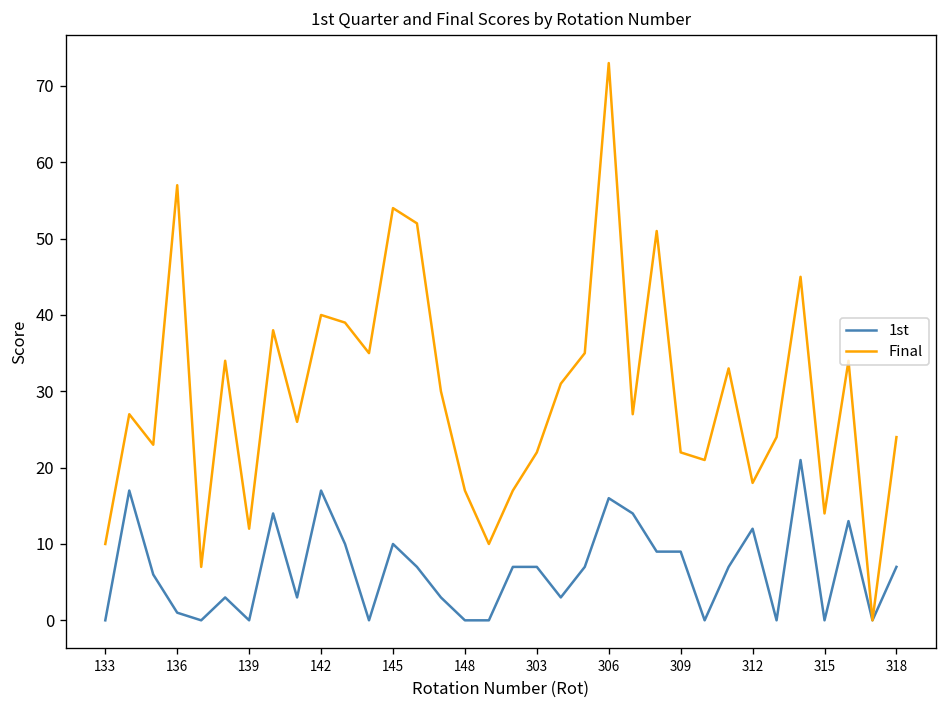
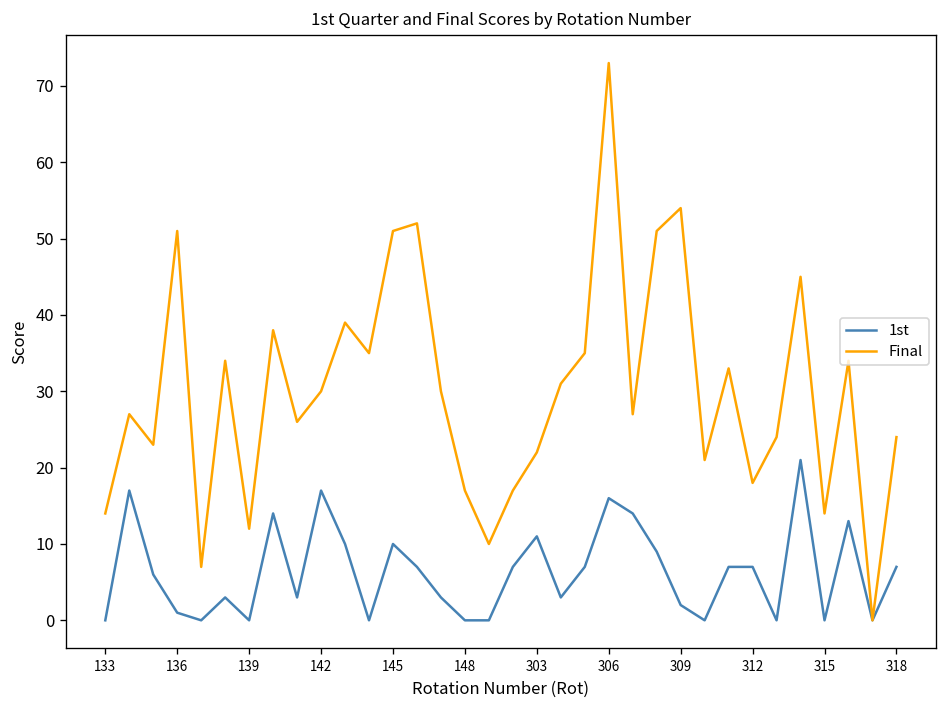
Final, 133: 10 -> 14
Final, 136: 57 -> 51
Final, 142: 40 -> 30
Final, 145: 54 -> 51
1st, 303: 7 -> 11
1st, 309: 9 -> 2
Final, 309: 22 -> 54
1st, 312: 12 -> 7
